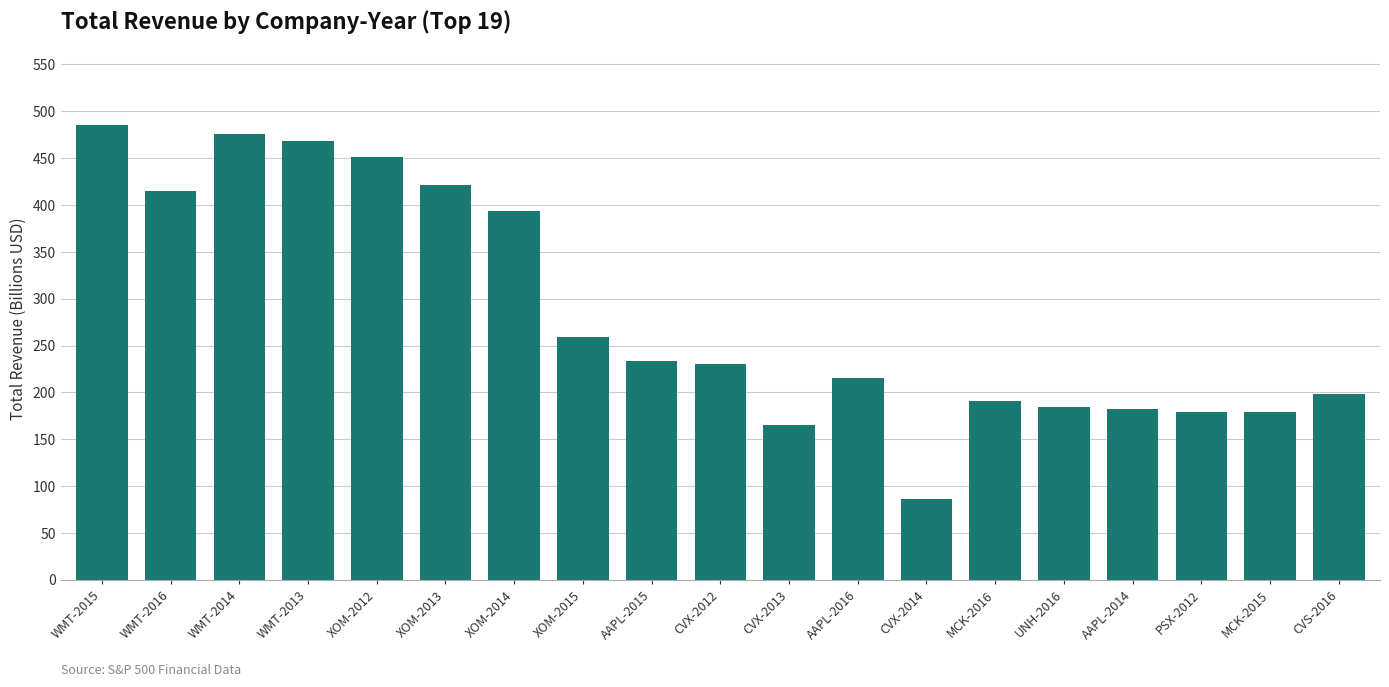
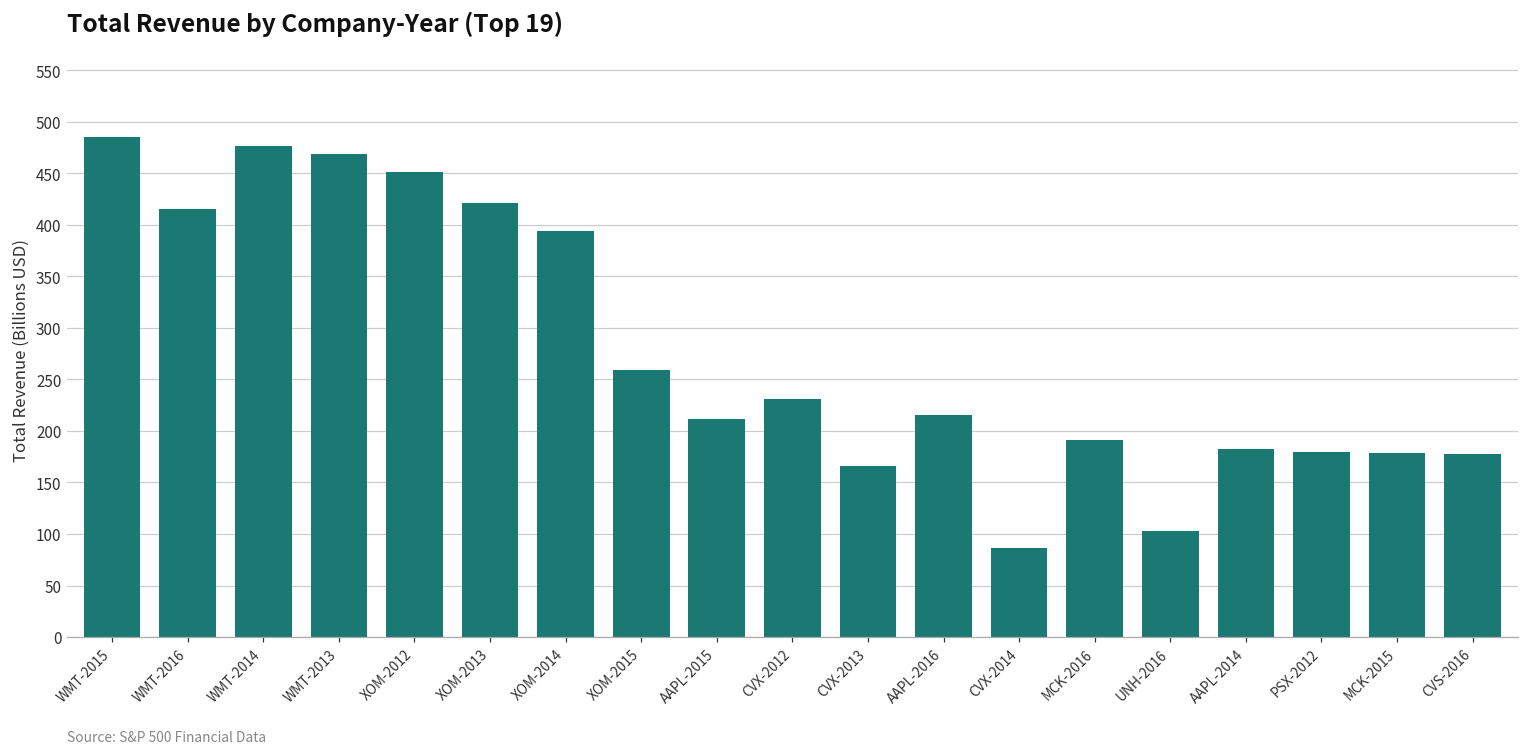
AAPL-2015: 230 -> 210
UNH-2016: 180 -> 100
CVS-2016: 200 -> 180
